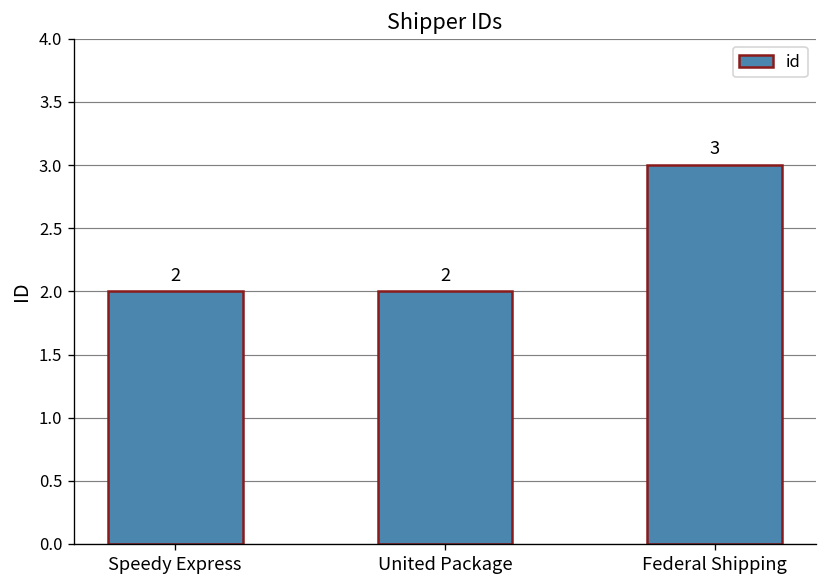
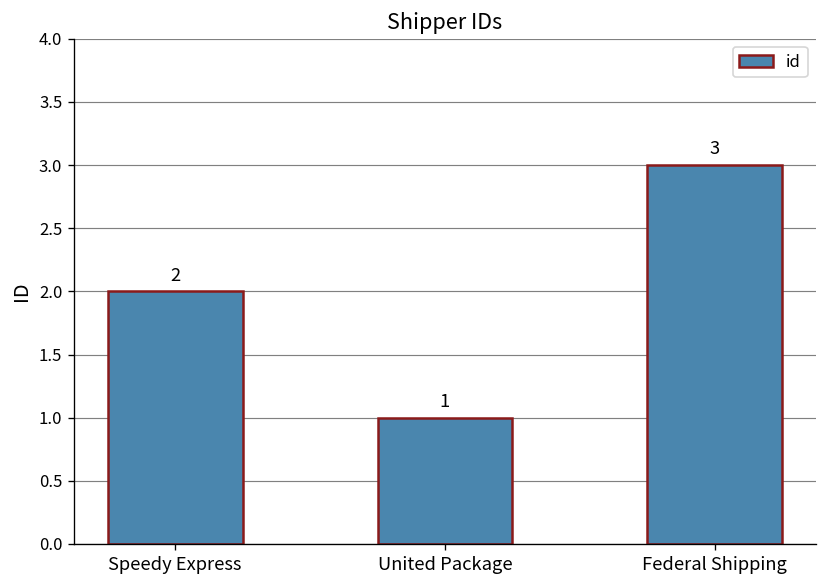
United Package: 2 -> 1
